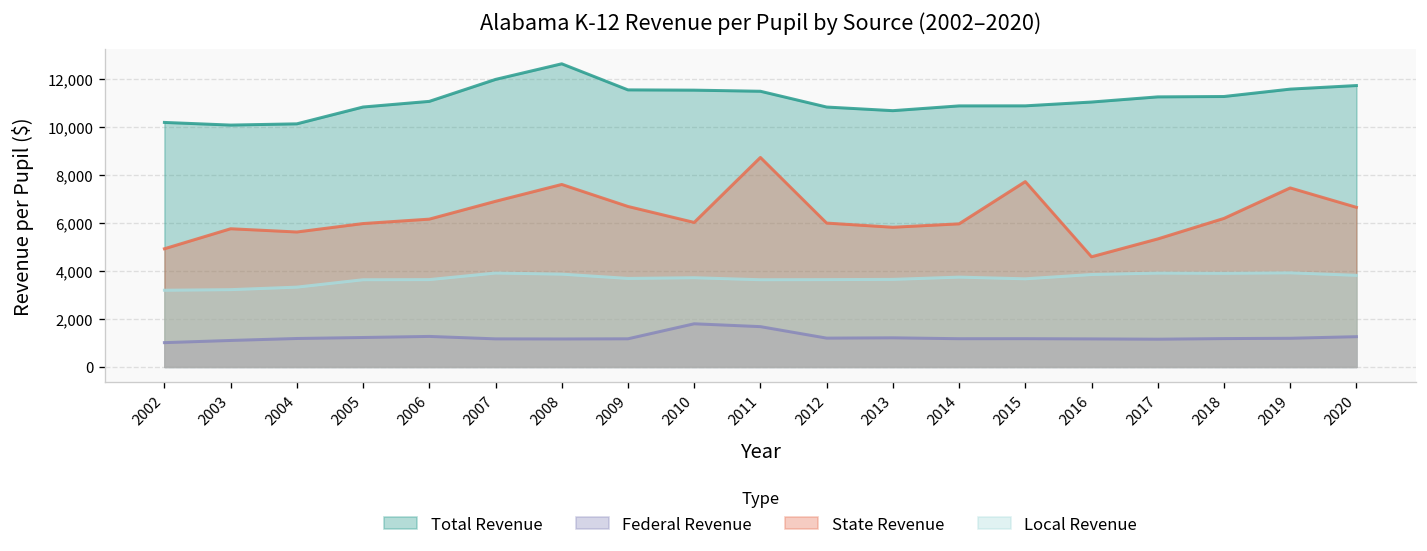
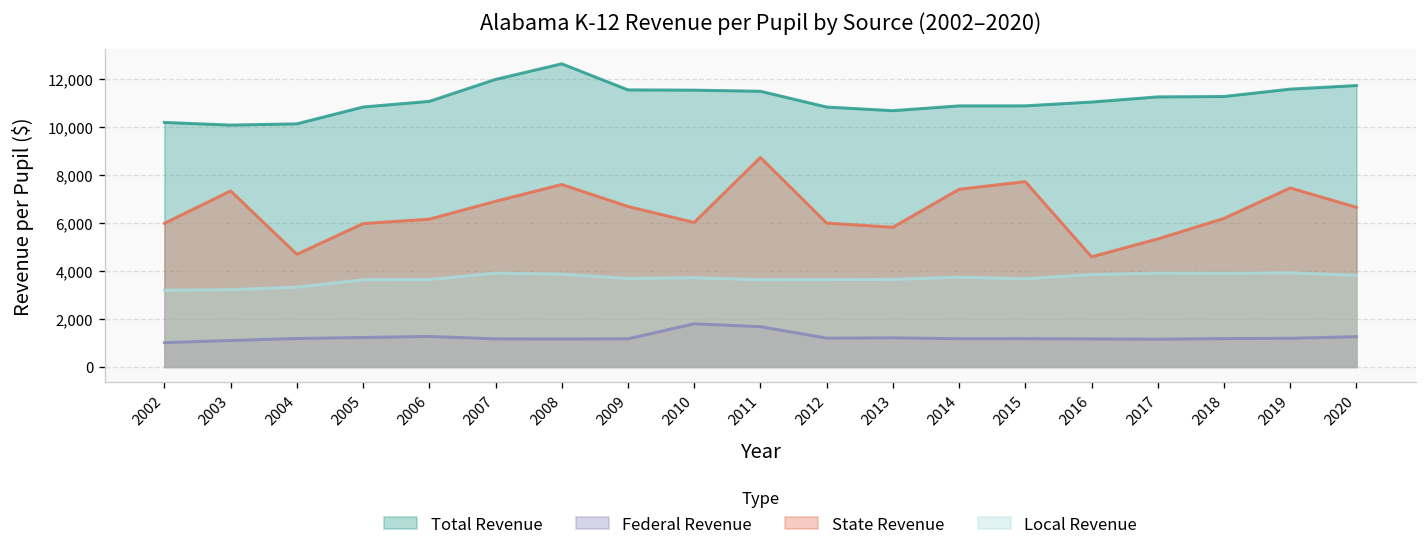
State Revenue, 2002: 4,900 -> 6,000
State Revenue, 2003: 5,800 -> 7,300
State Revenue, 2004: 5,600 -> 4,700
State Revenue, 2014: 6,000 -> 7,400
